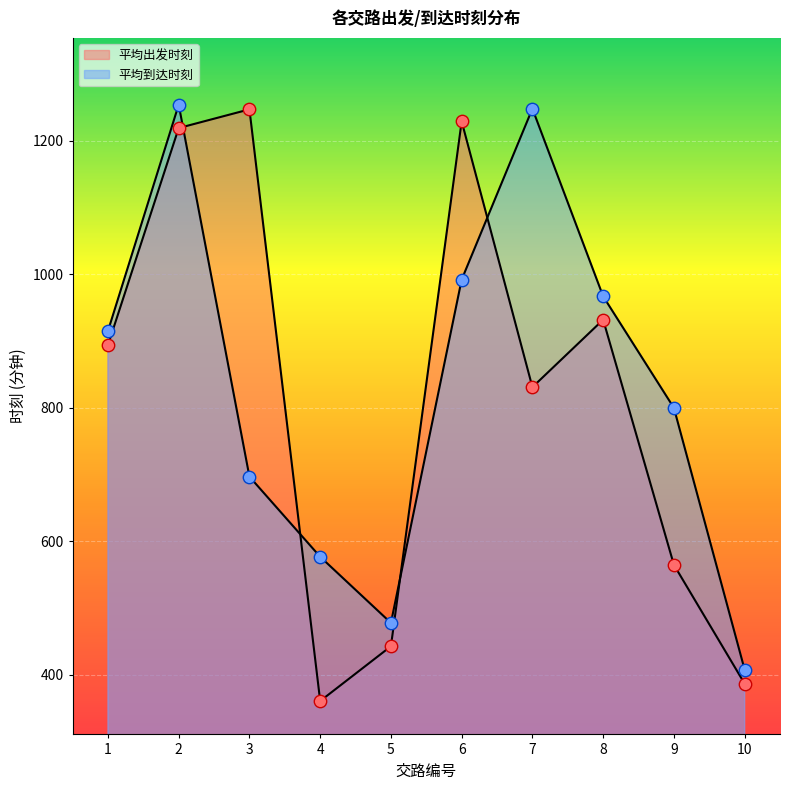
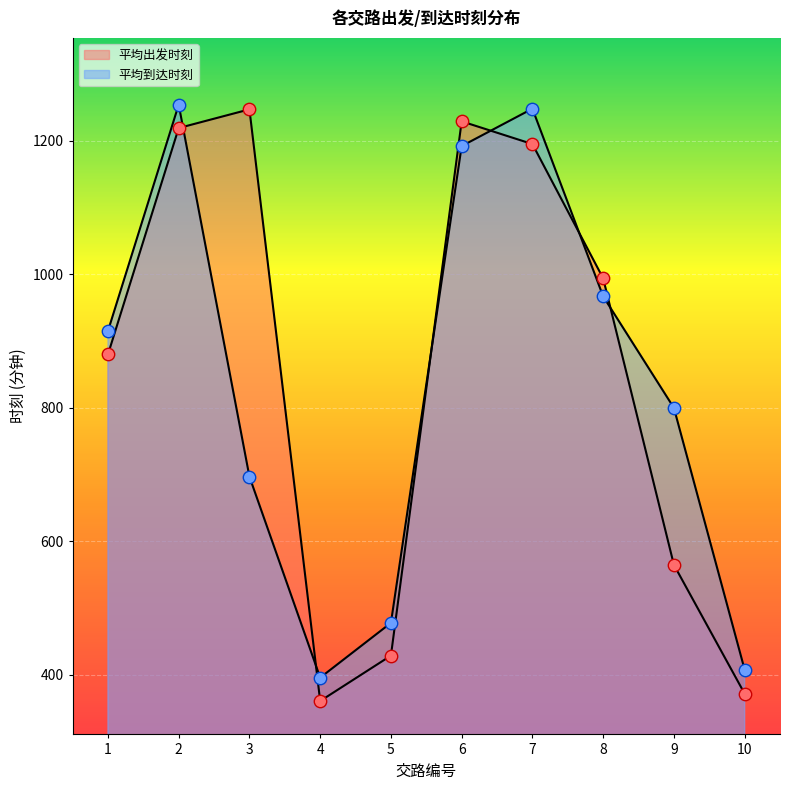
平均出发时刻, 1: 890 -> 880
平均到达时刻, 4: 580 -> 400
平均出发时刻, 5: 440 -> 430
平均到达时刻, 6: 990 -> 1190
平均出发时刻, 7: 830 -> 1200
平均出发时刻, 8: 930 -> 990
平均出发时刻, 10: 390 -> 370
